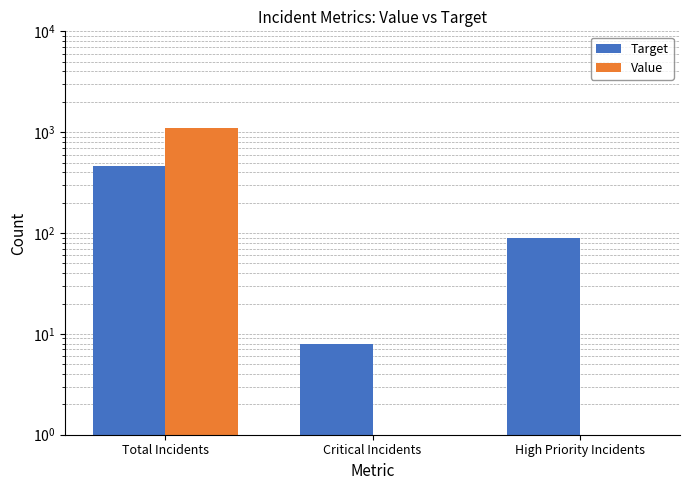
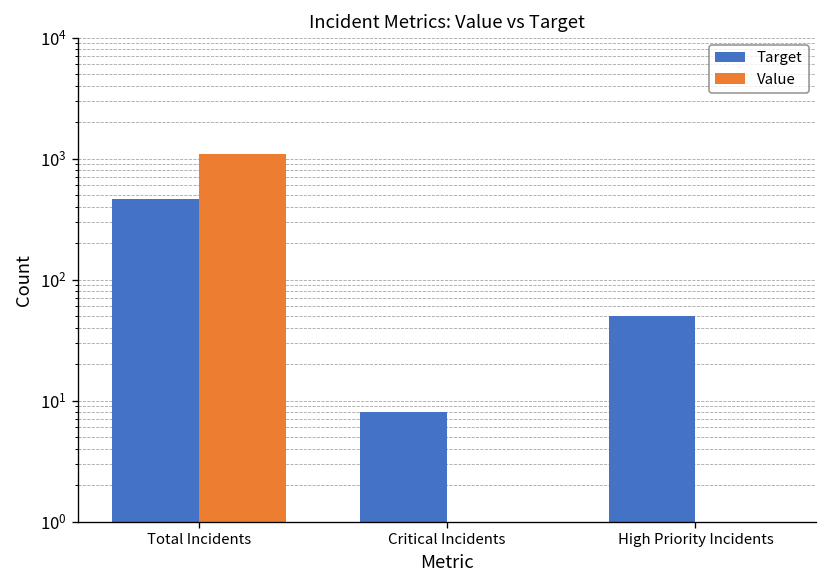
Target, High Priority Incidents: 90 -> 50
